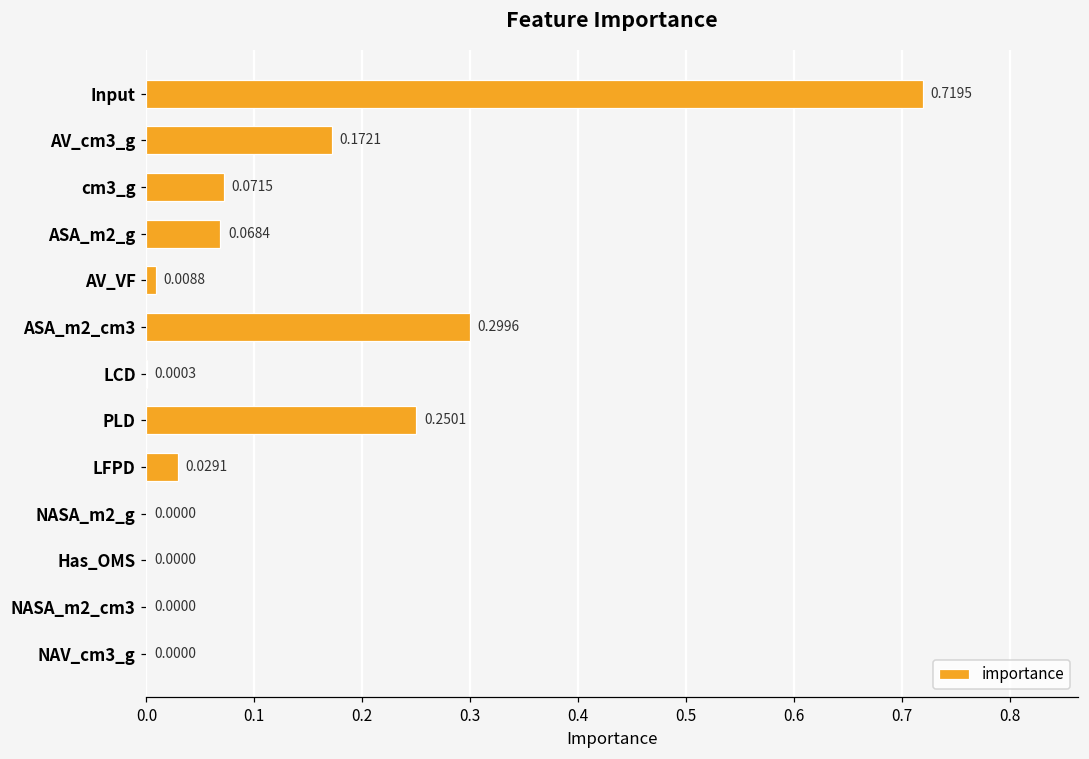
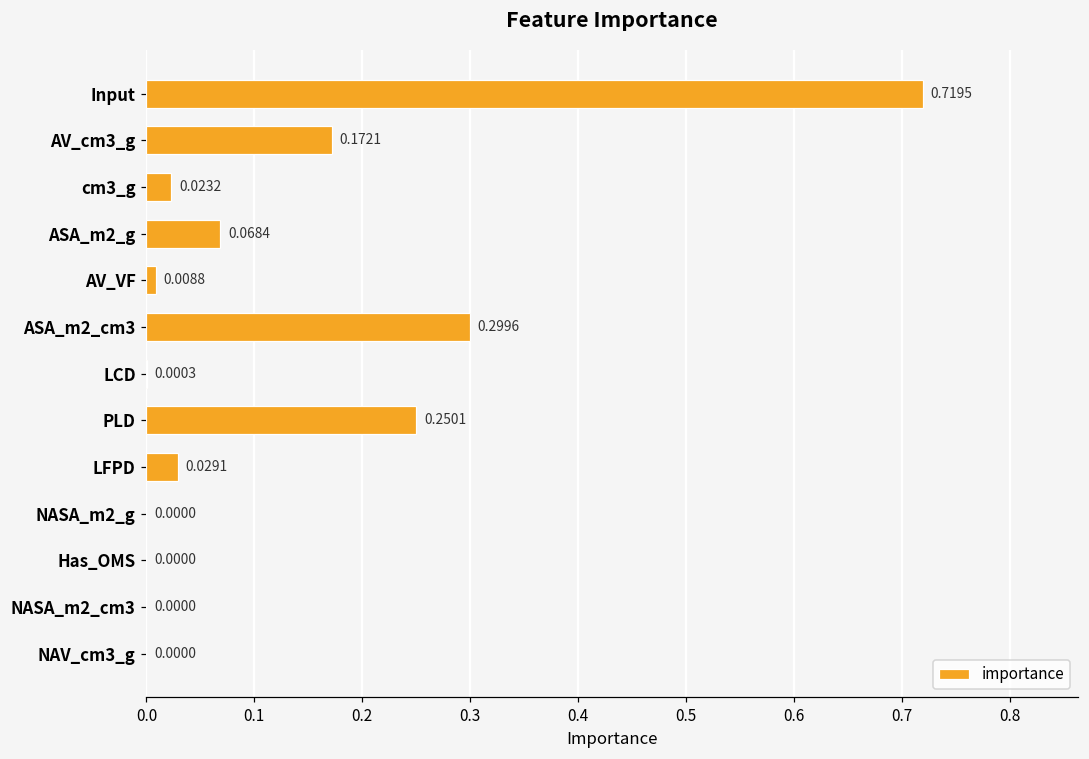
cm3_g: 0.0715 -> 0.0232
